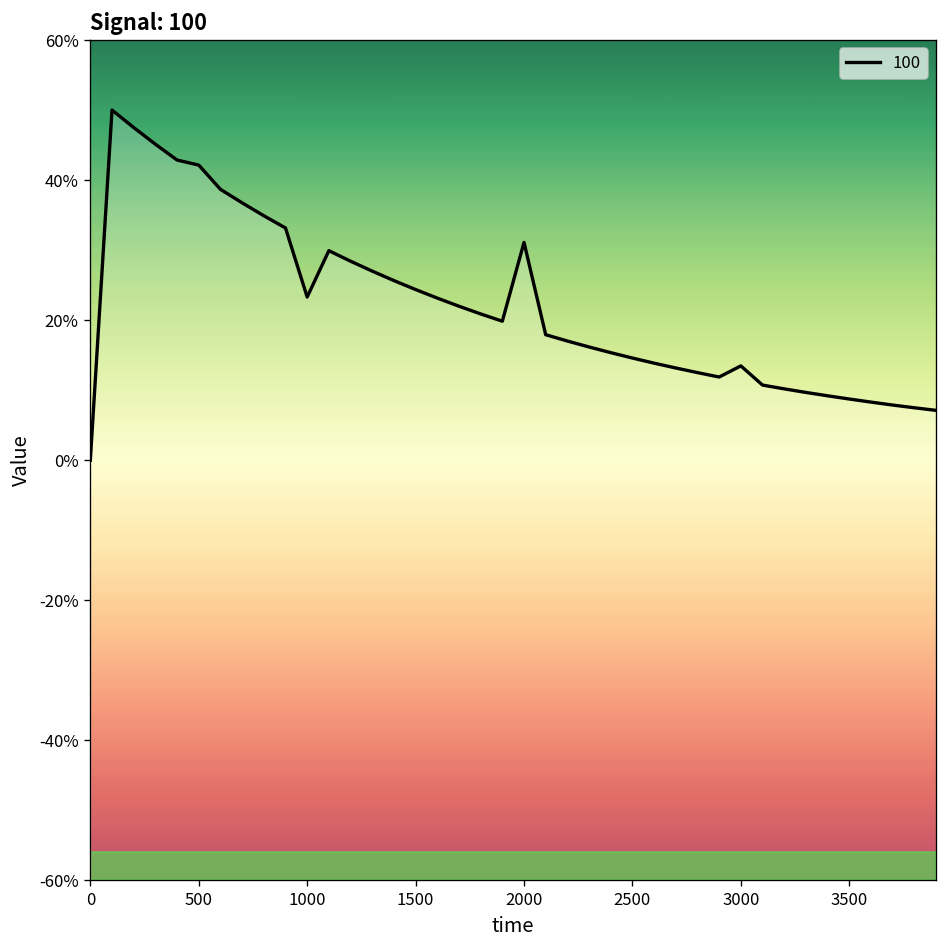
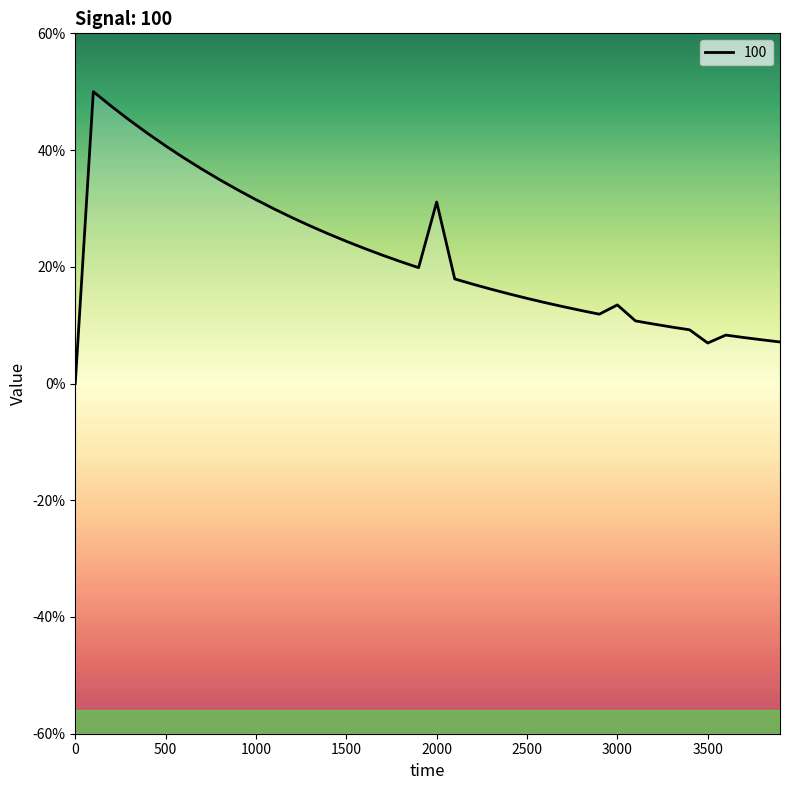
500: 42% -> 41%
1000: 23% -> 32%
3500: 9% -> 7%
